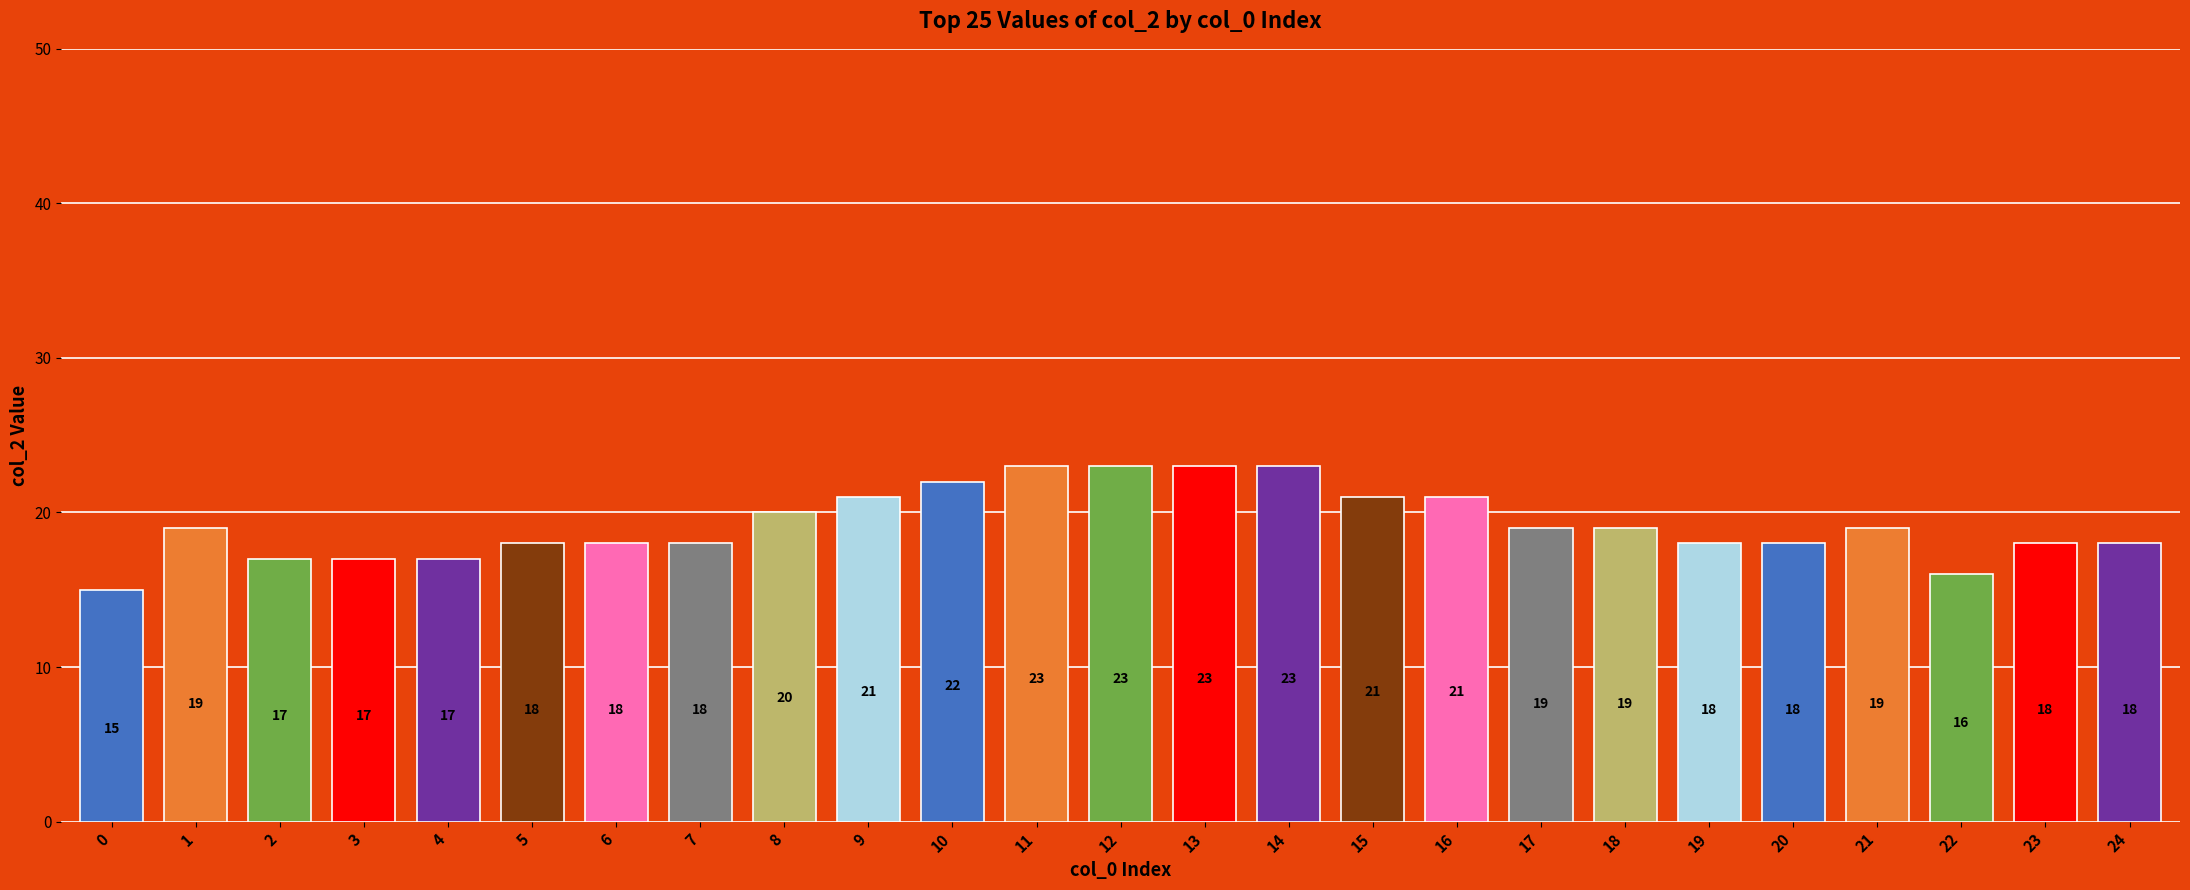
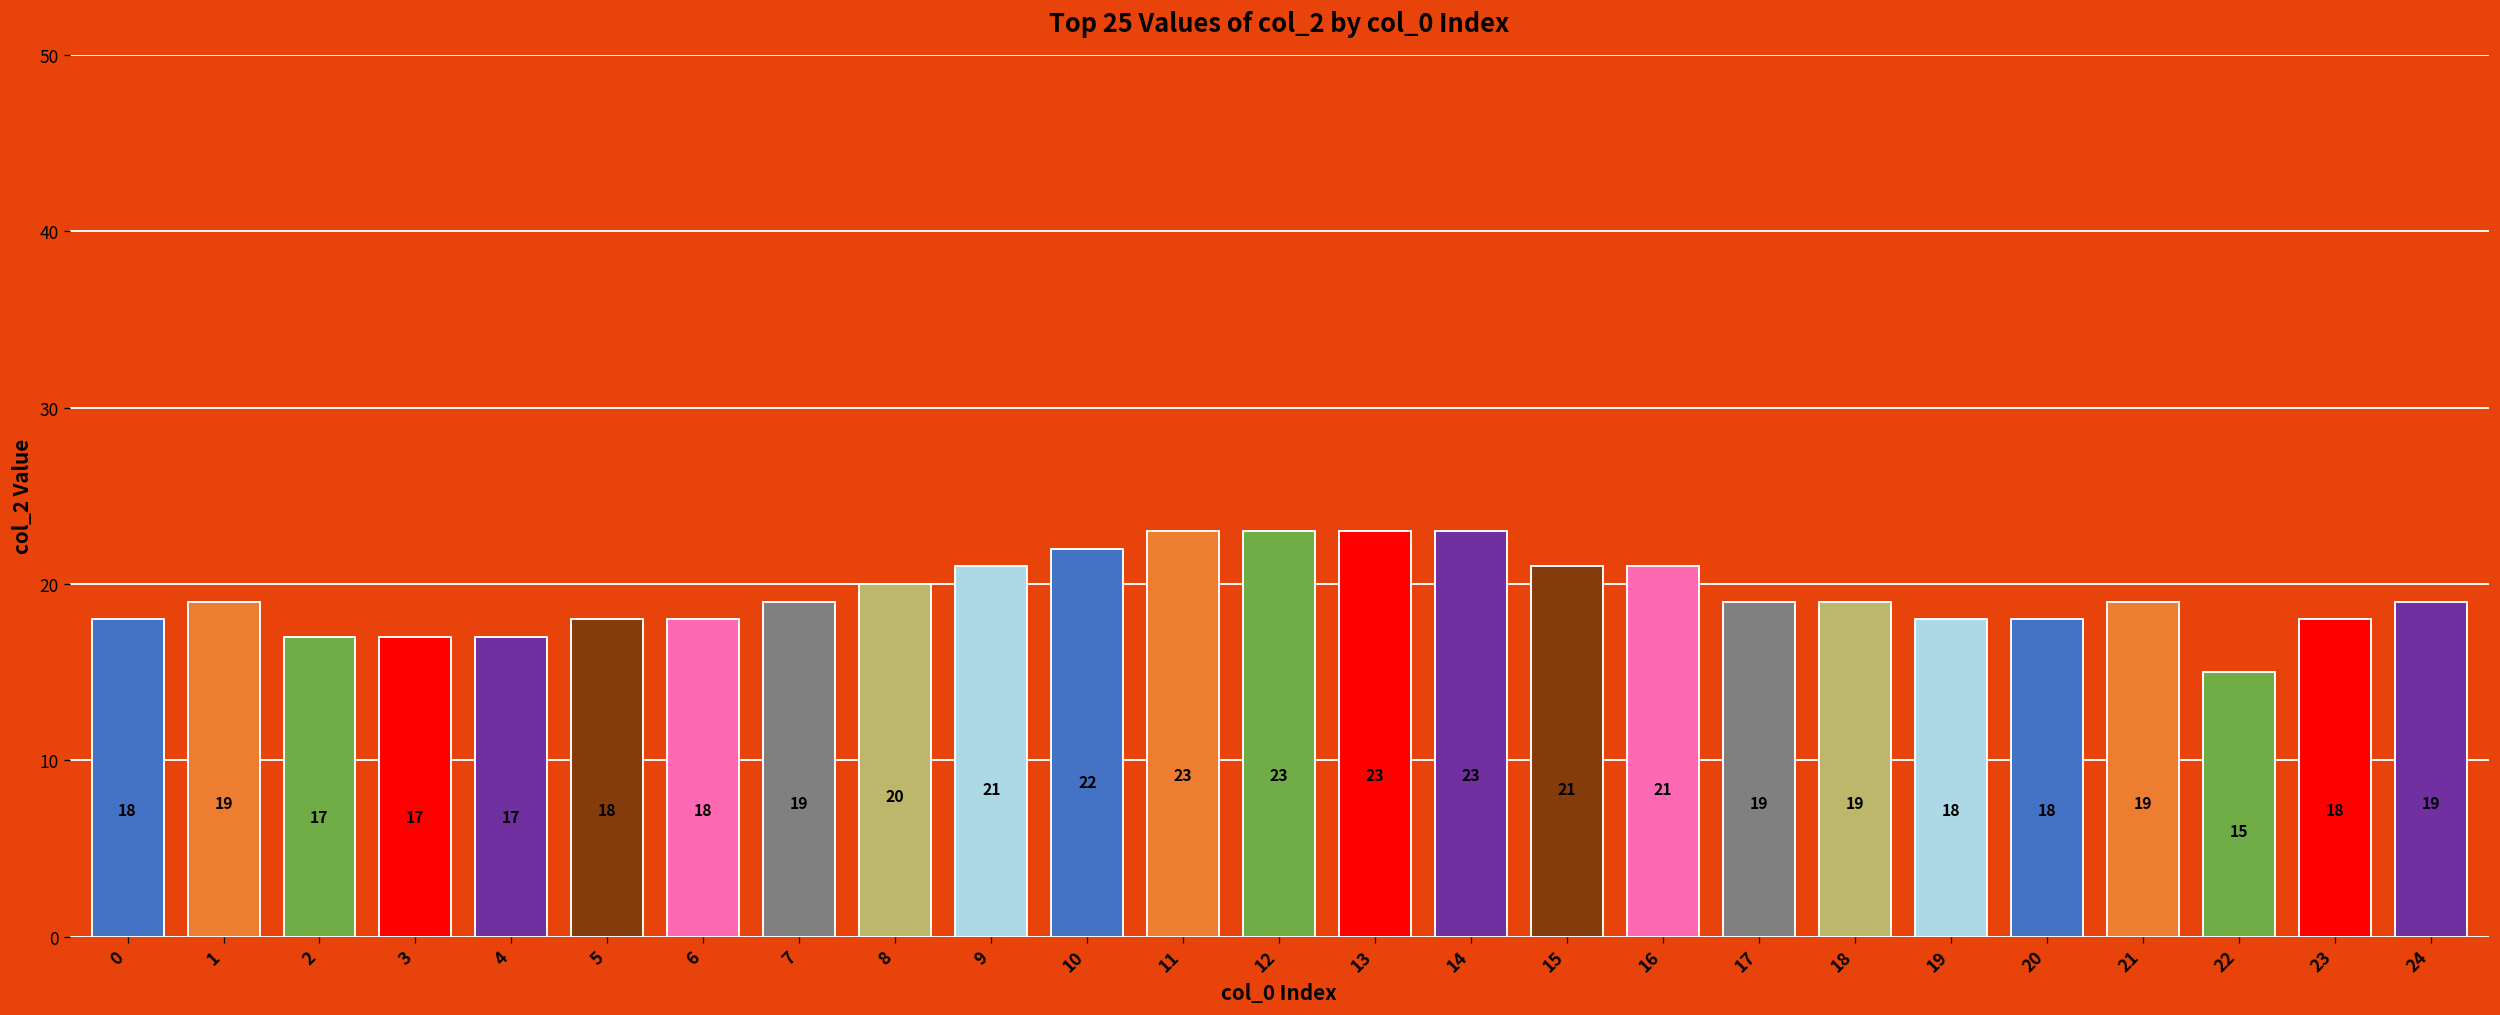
0: 15 -> 18
7: 18 -> 19
22: 16 -> 15
24: 18 -> 19
